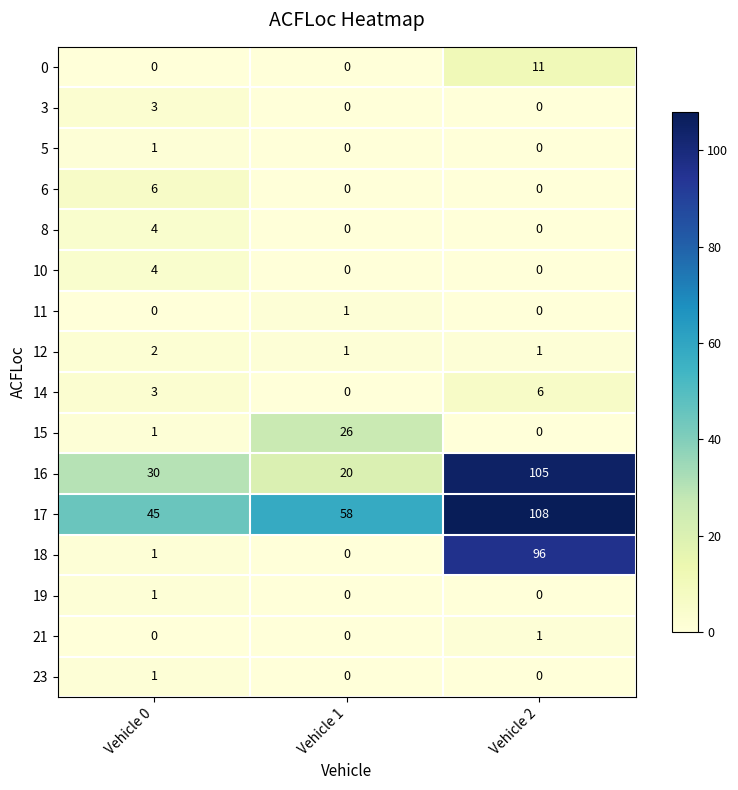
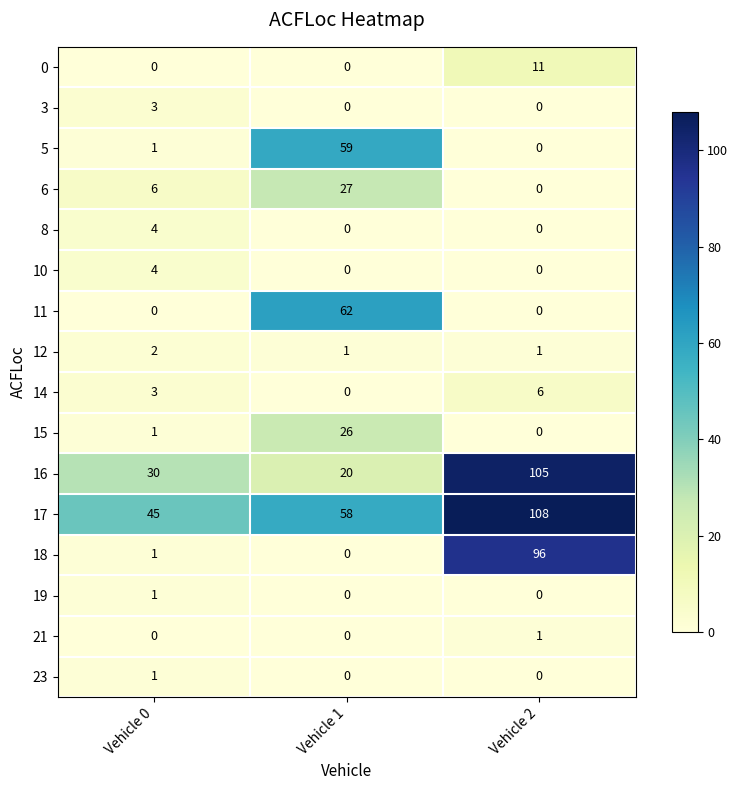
5, Vehicle 1: 0 -> 59
6, Vehicle 1: 0 -> 27
11, Vehicle 1: 1 -> 62
